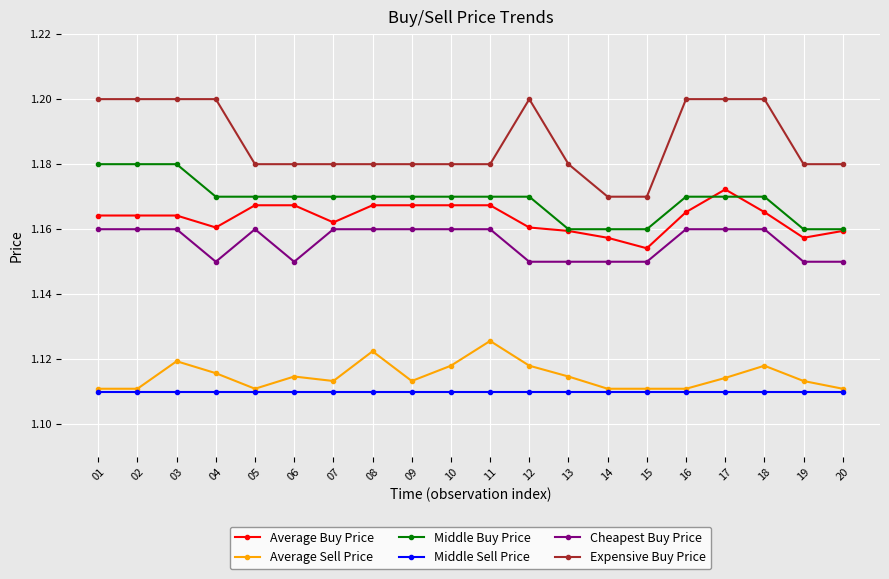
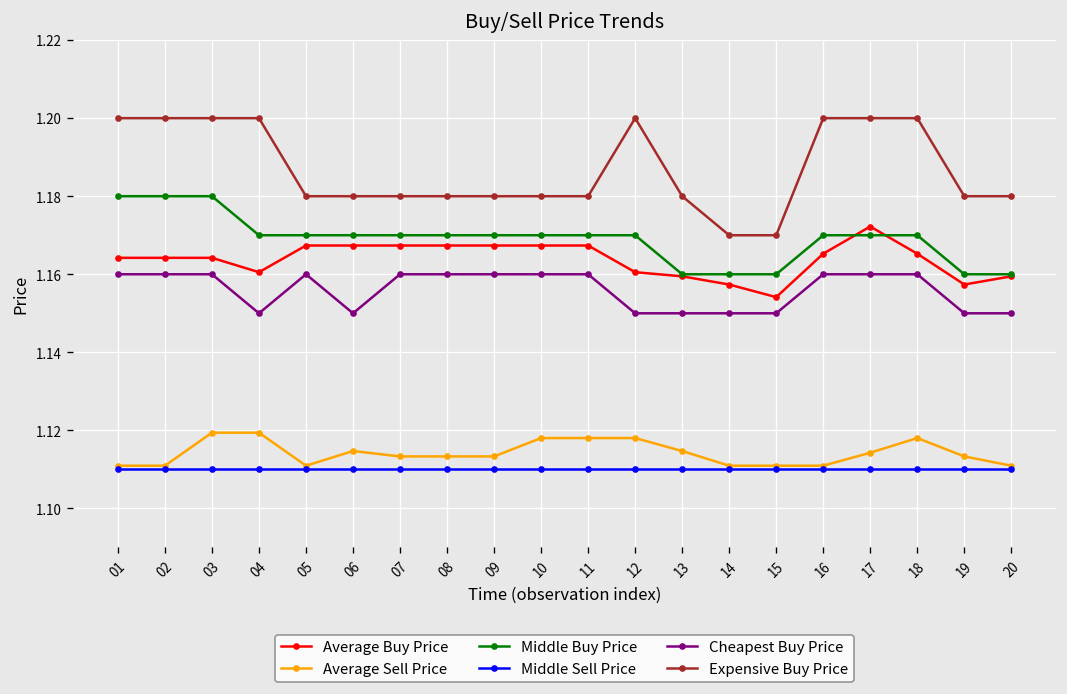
Average Sell Price, 04: 1.116 -> 1.119
Average Buy Price, 07: 1.162 -> 1.167
Average Sell Price, 08: 1.122 -> 1.113
Average Sell Price, 11: 1.126 -> 1.118
